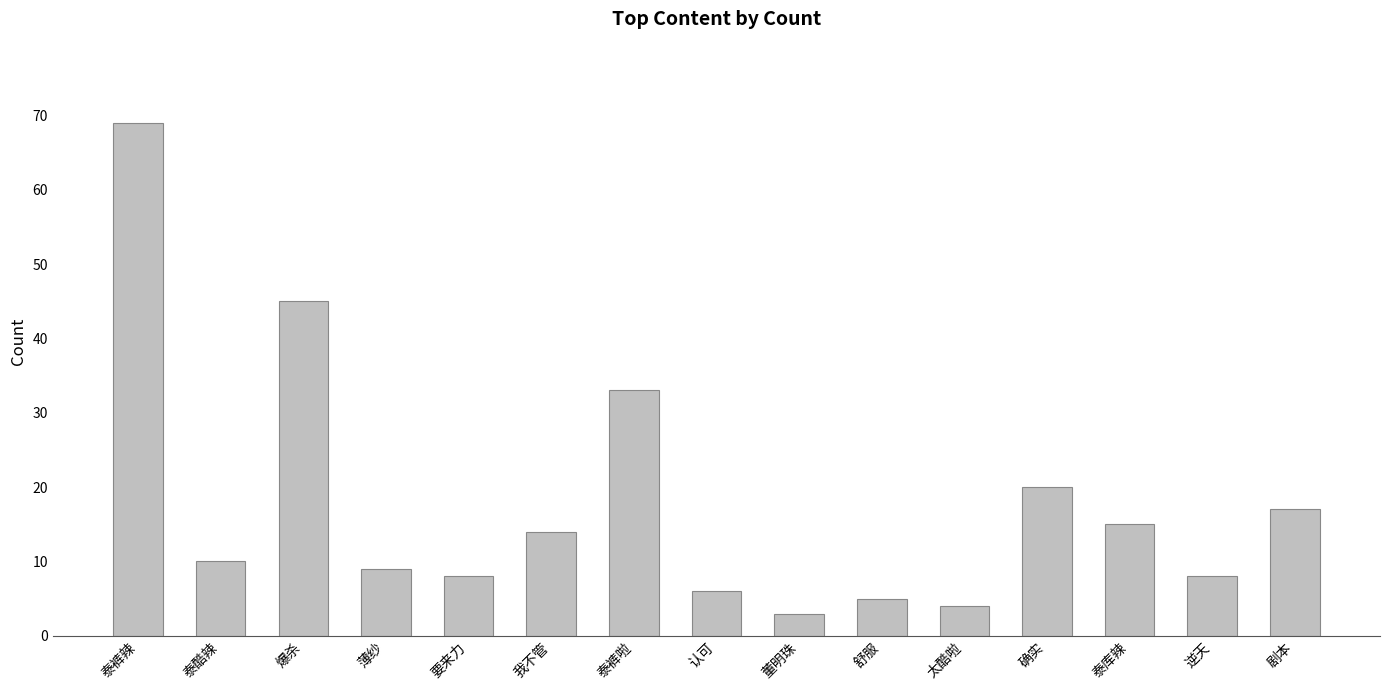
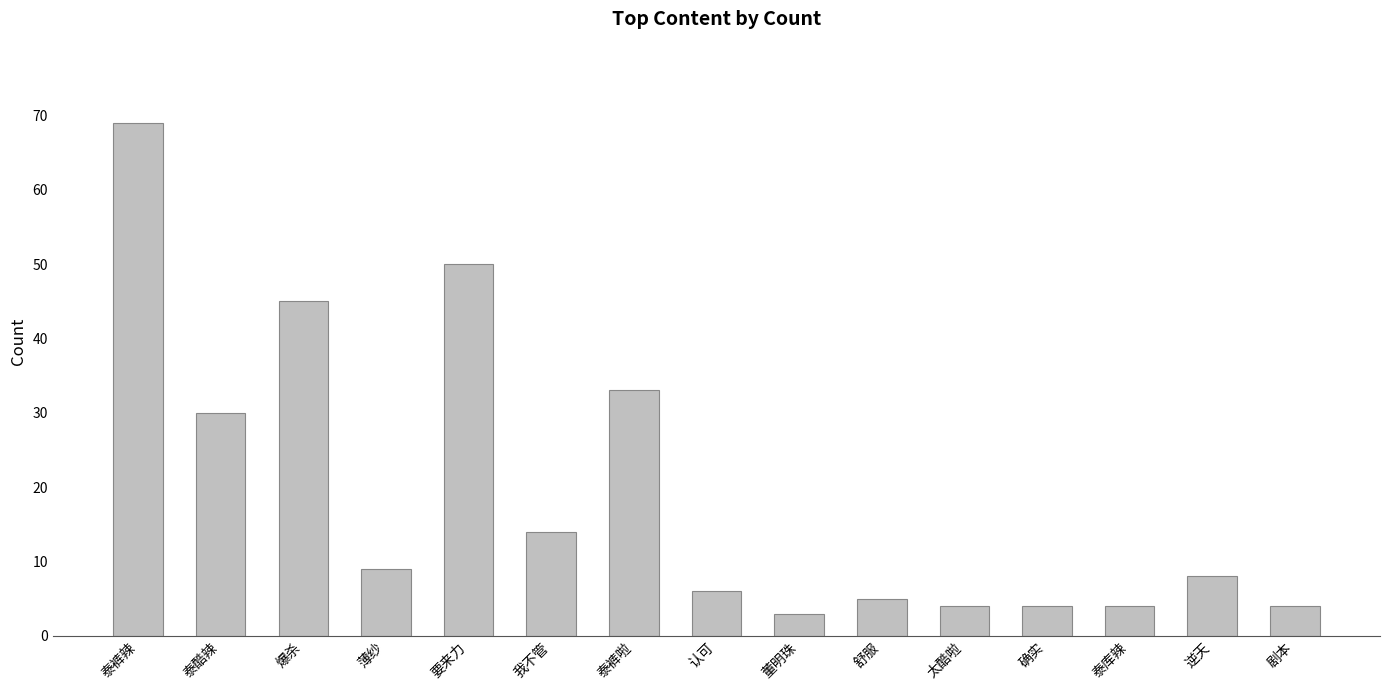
泰酷辣: 10 -> 30
要来力: 8 -> 50
确实: 20 -> 4
泰库辣: 15 -> 4
剧本: 17 -> 4
